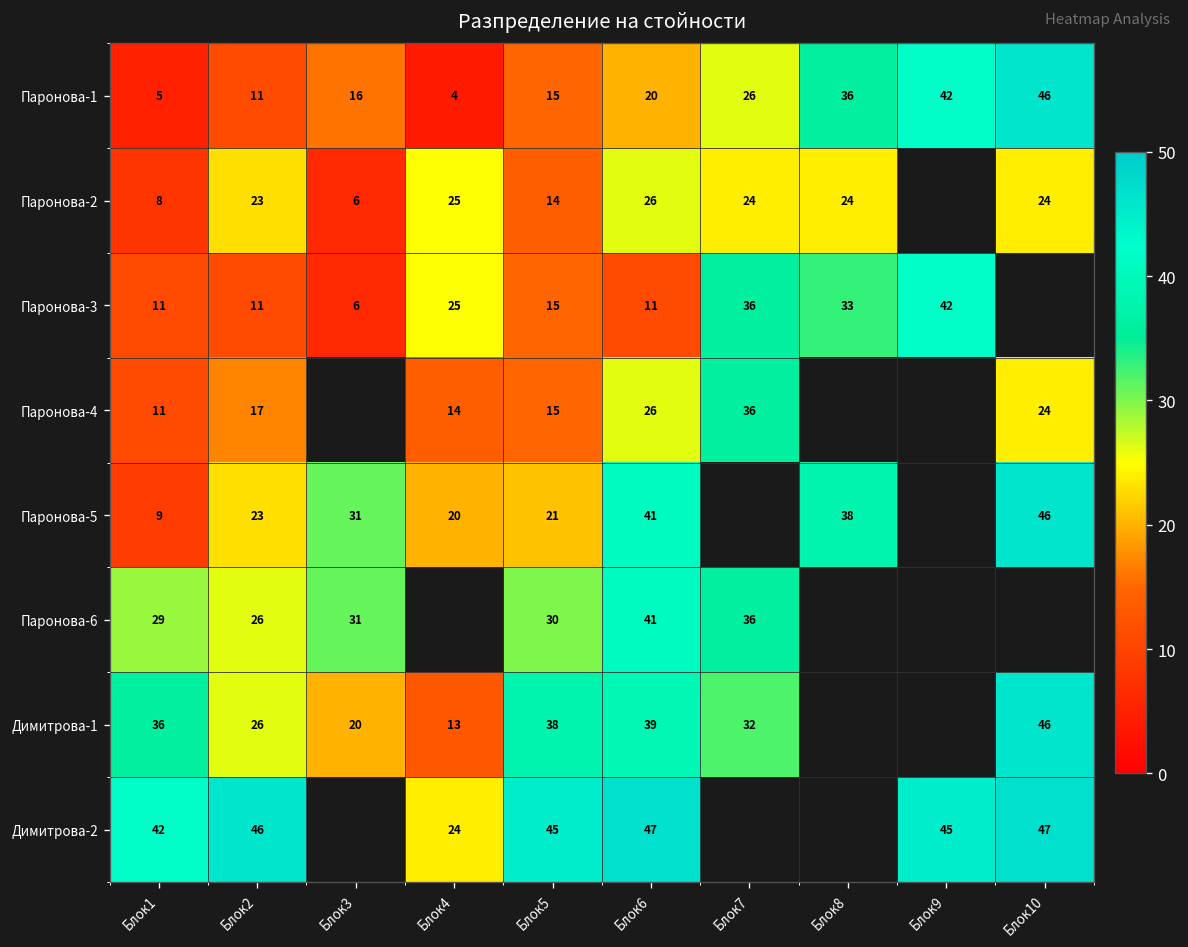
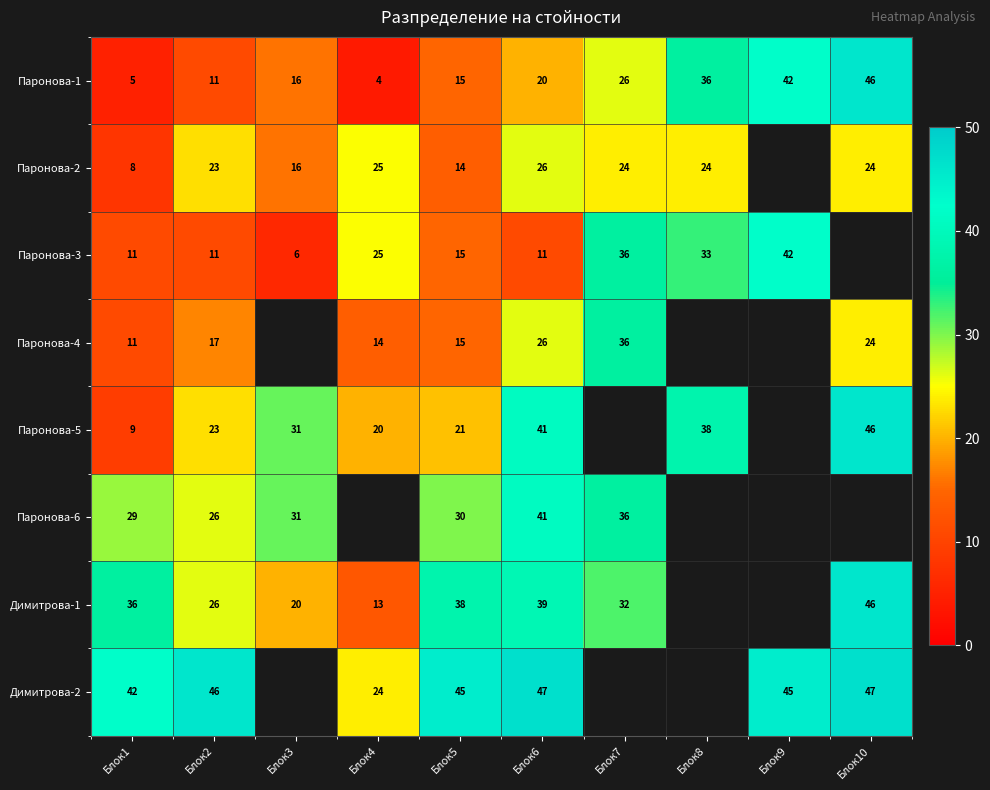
Паронова-2, Блок3: 6 -> 16
